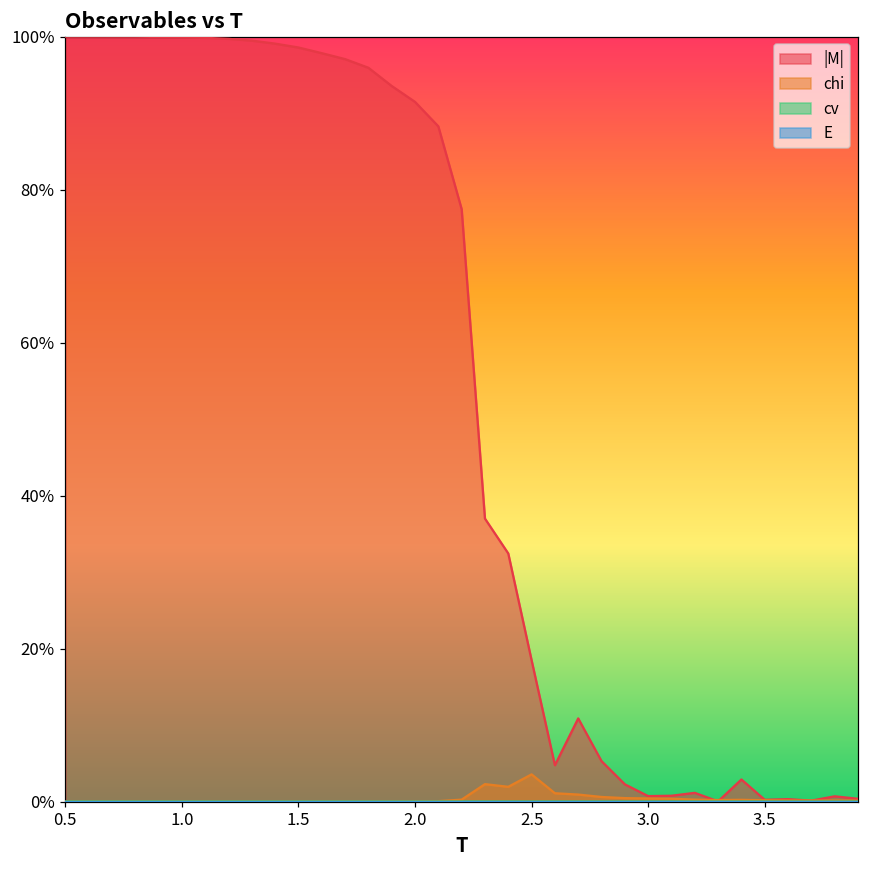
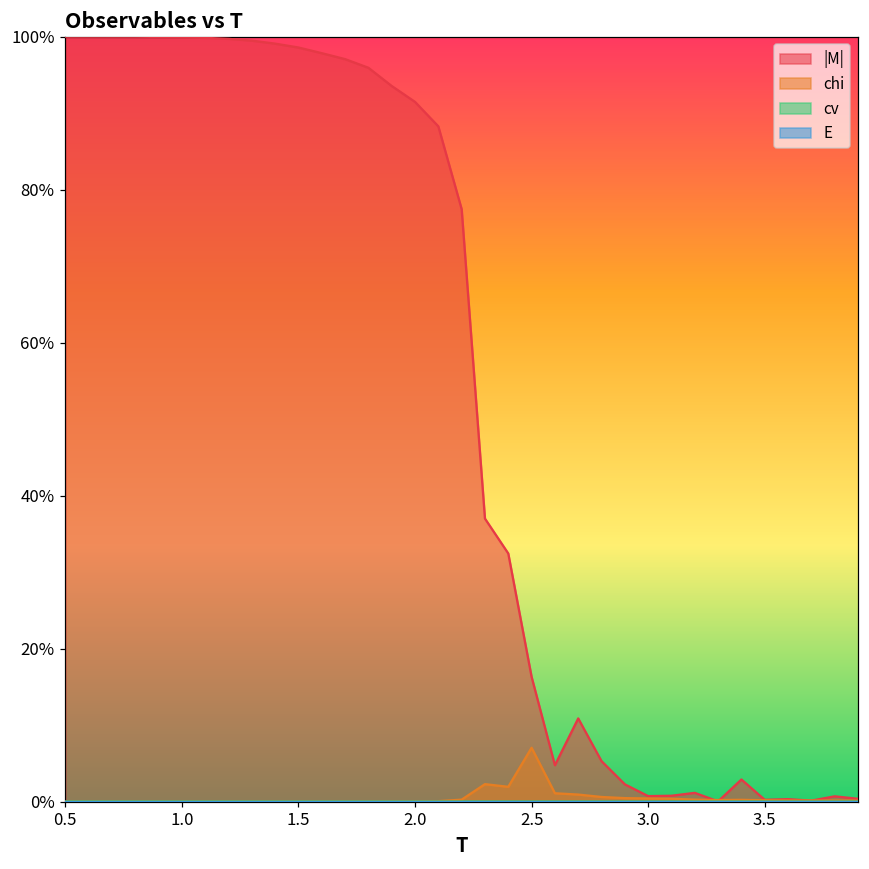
|M|, 2.5: 18% -> 16%
chi, 2.5: 4% -> 7%
